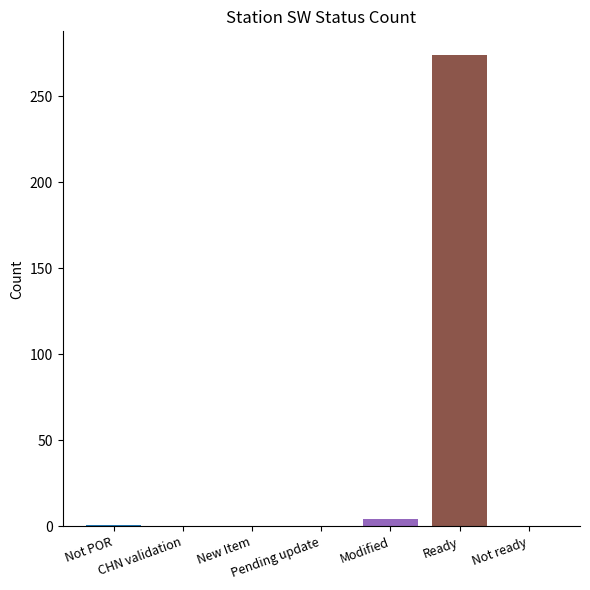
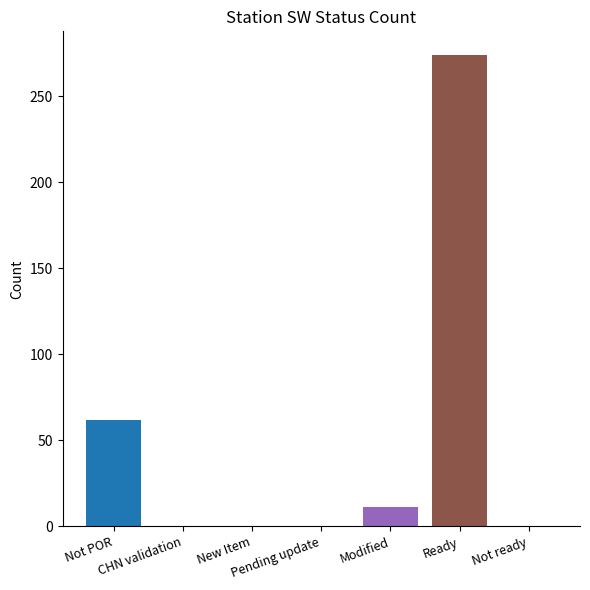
Not POR: 1 -> 62
Modified: 4 -> 11
